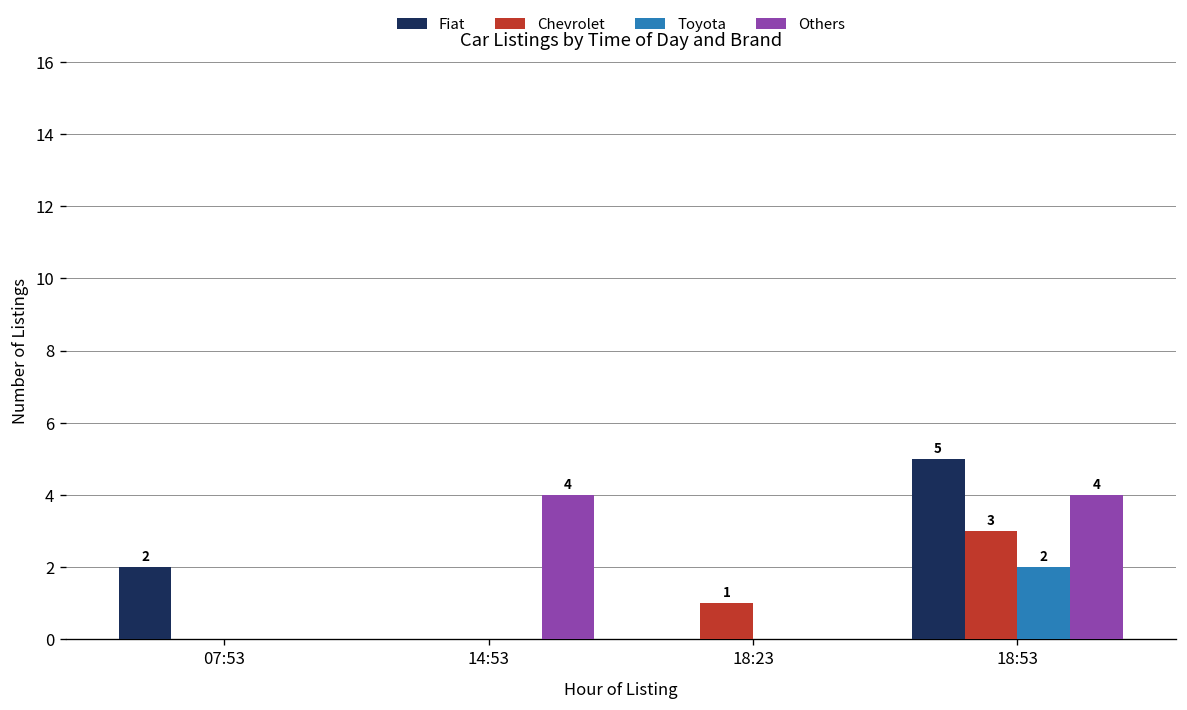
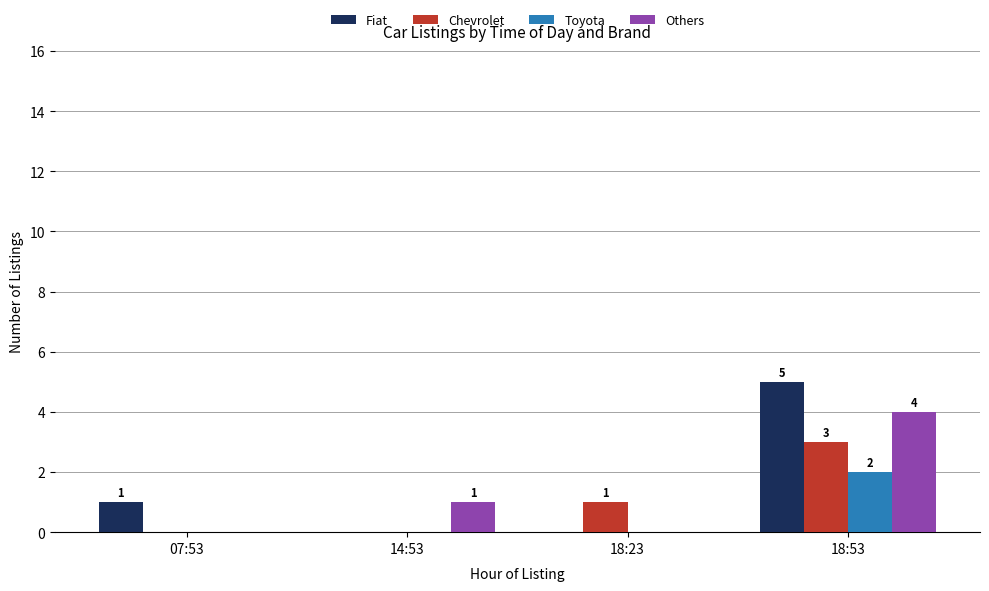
Fiat, 07:53: 2 -> 1
Others, 14:53: 4 -> 1
